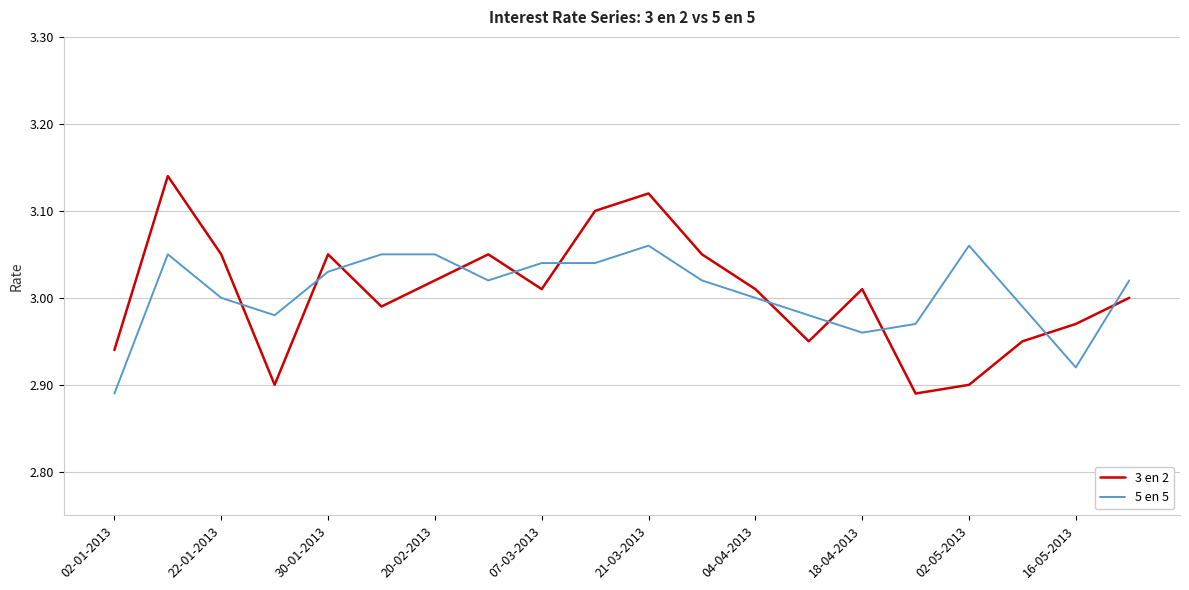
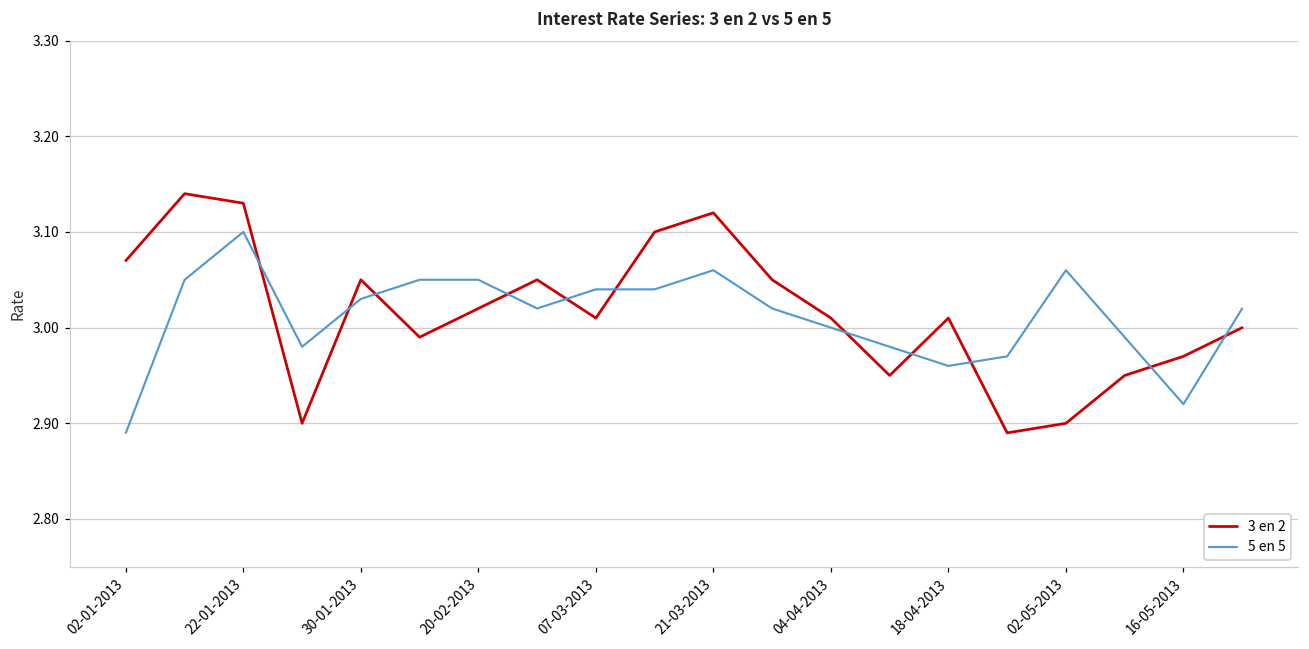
3 en 2, 02-01-2013: 2.94 -> 3.07
3 en 2, 22-01-2013: 3.05 -> 3.13
5 en 5, 22-01-2013: 3.0 -> 3.1
